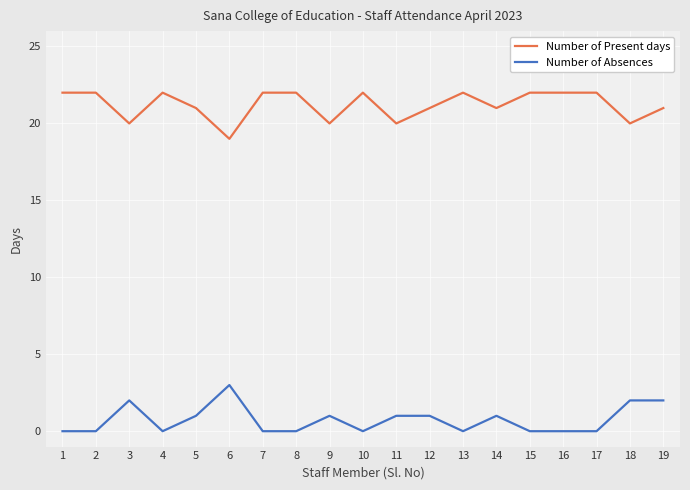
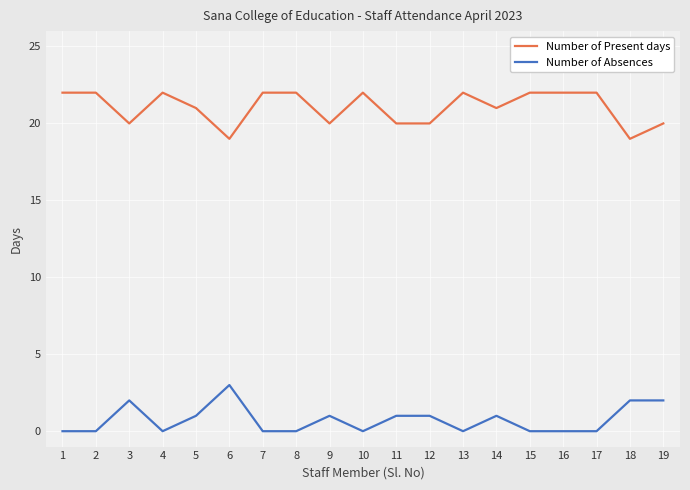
Number of Present days, 12: 21 -> 20
Number of Present days, 18: 20 -> 19
Number of Present days, 19: 21 -> 20
